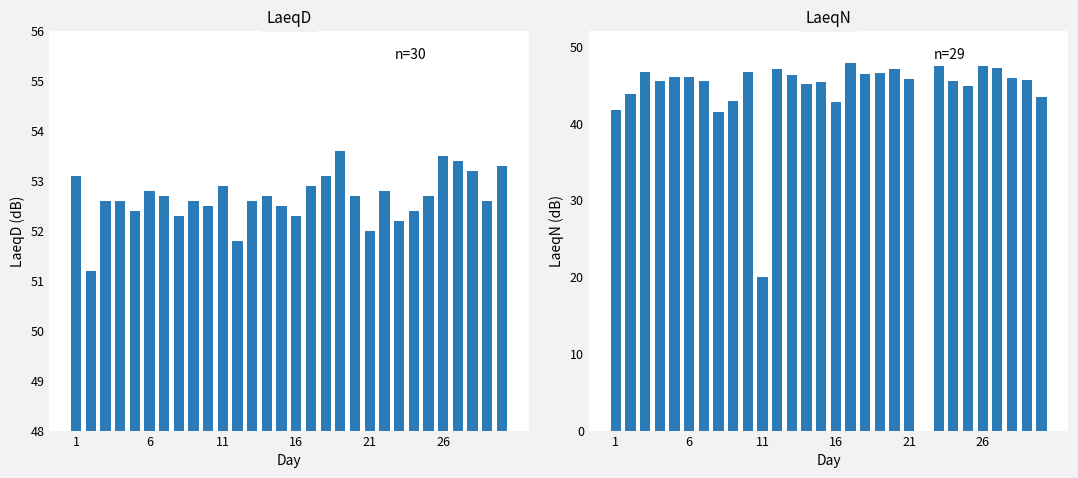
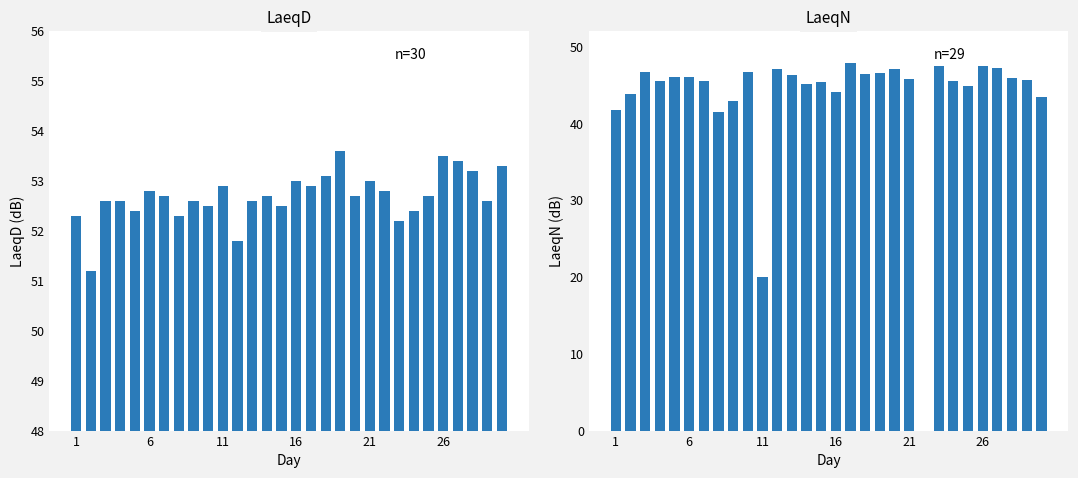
LaeqD, 1: 53.1 -> 52.3
LaeqD, 16: 52.3 -> 53.0
LaeqD, 21: 52 -> 53
LaeqN, 16: 43 -> 44
